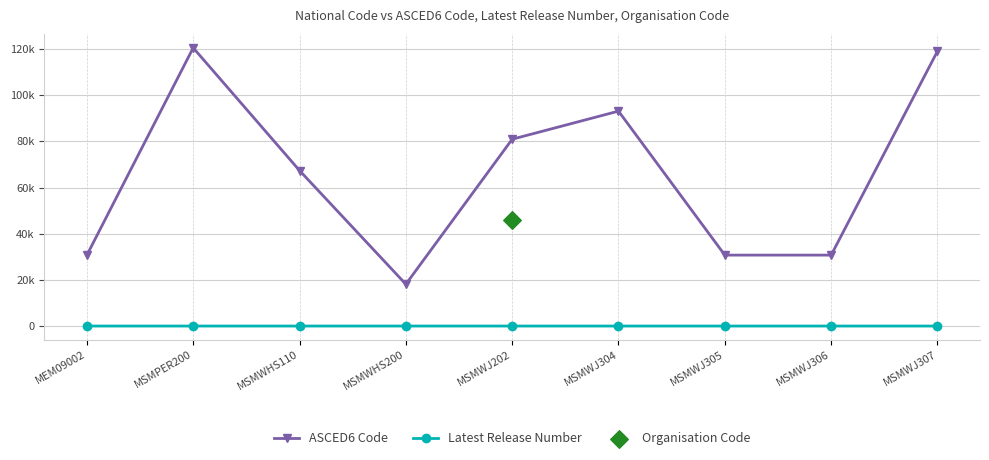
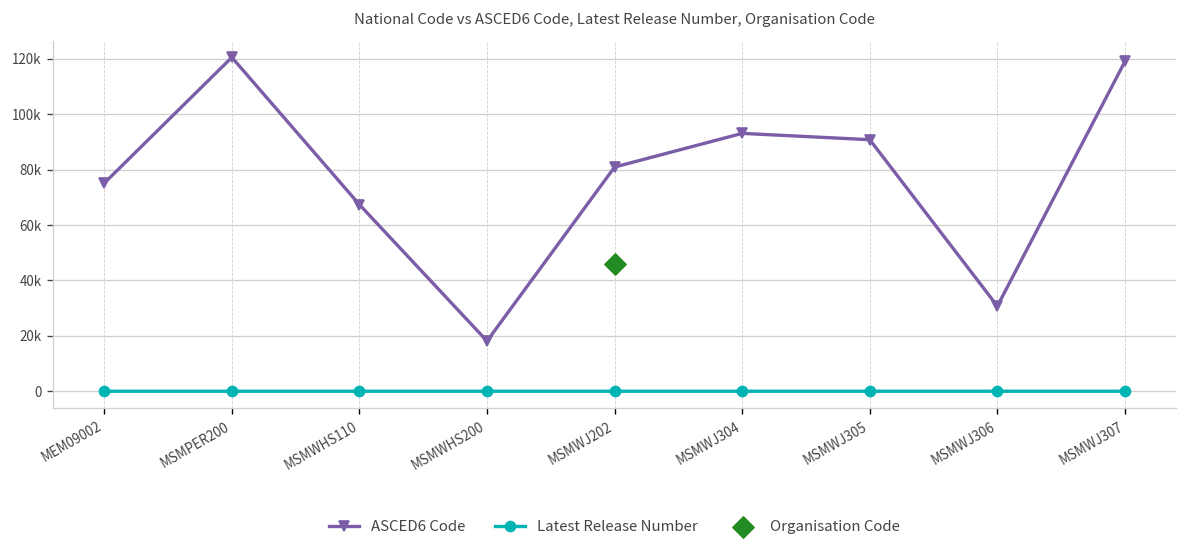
ASCED6 Code, MEM09002: 31000 -> 75000
ASCED6 Code, MSMWJ305: 31000 -> 91000
